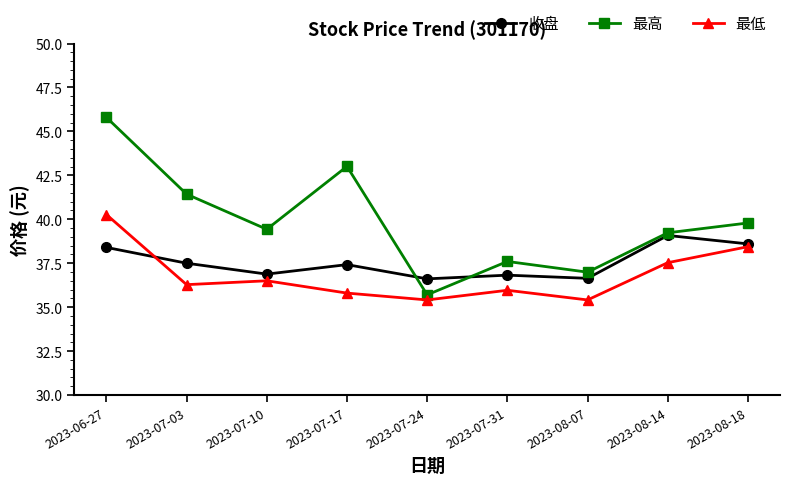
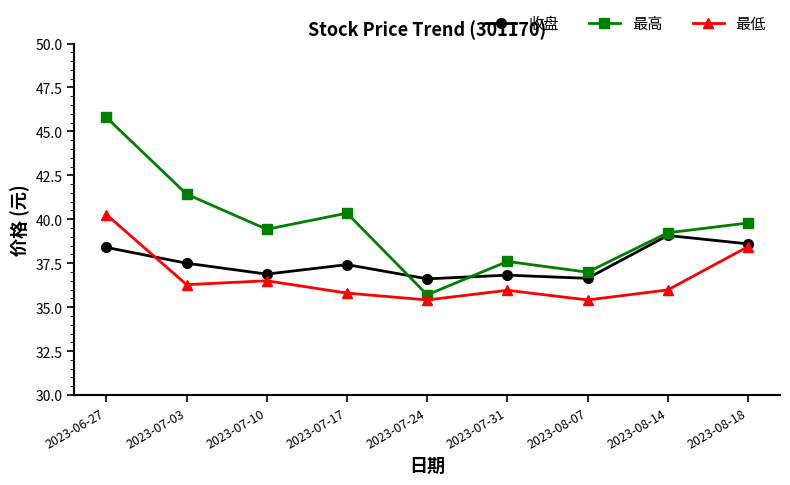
最高, 2023-07-17: 43.0 -> 40.4
最低, 2023-08-14: 37.5 -> 36.0
